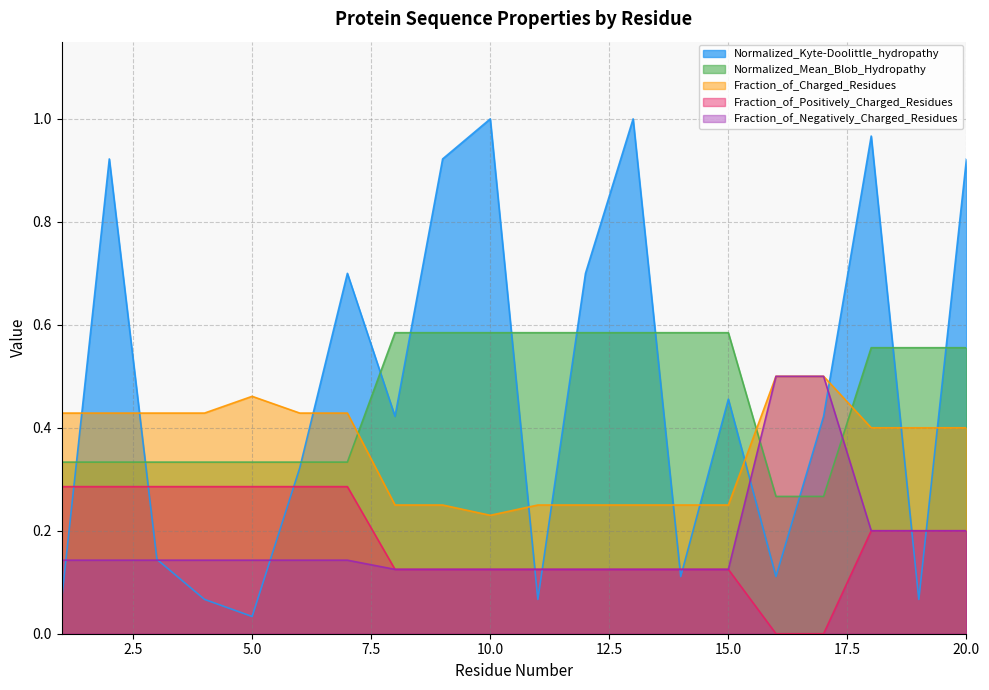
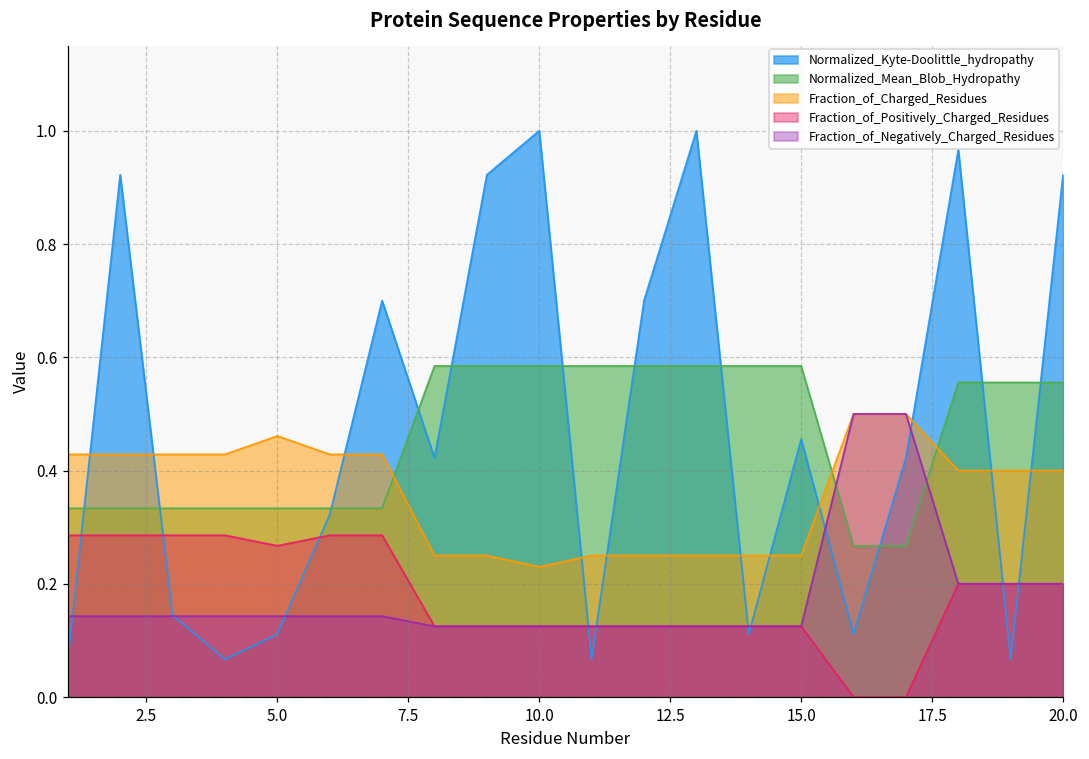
Normalized_Kyte-Doolittle_hydropathy, 5.0: 0.03 -> 0.11
Fraction_of_Positively_Charged_Residues, 5.0: 0.29 -> 0.27
